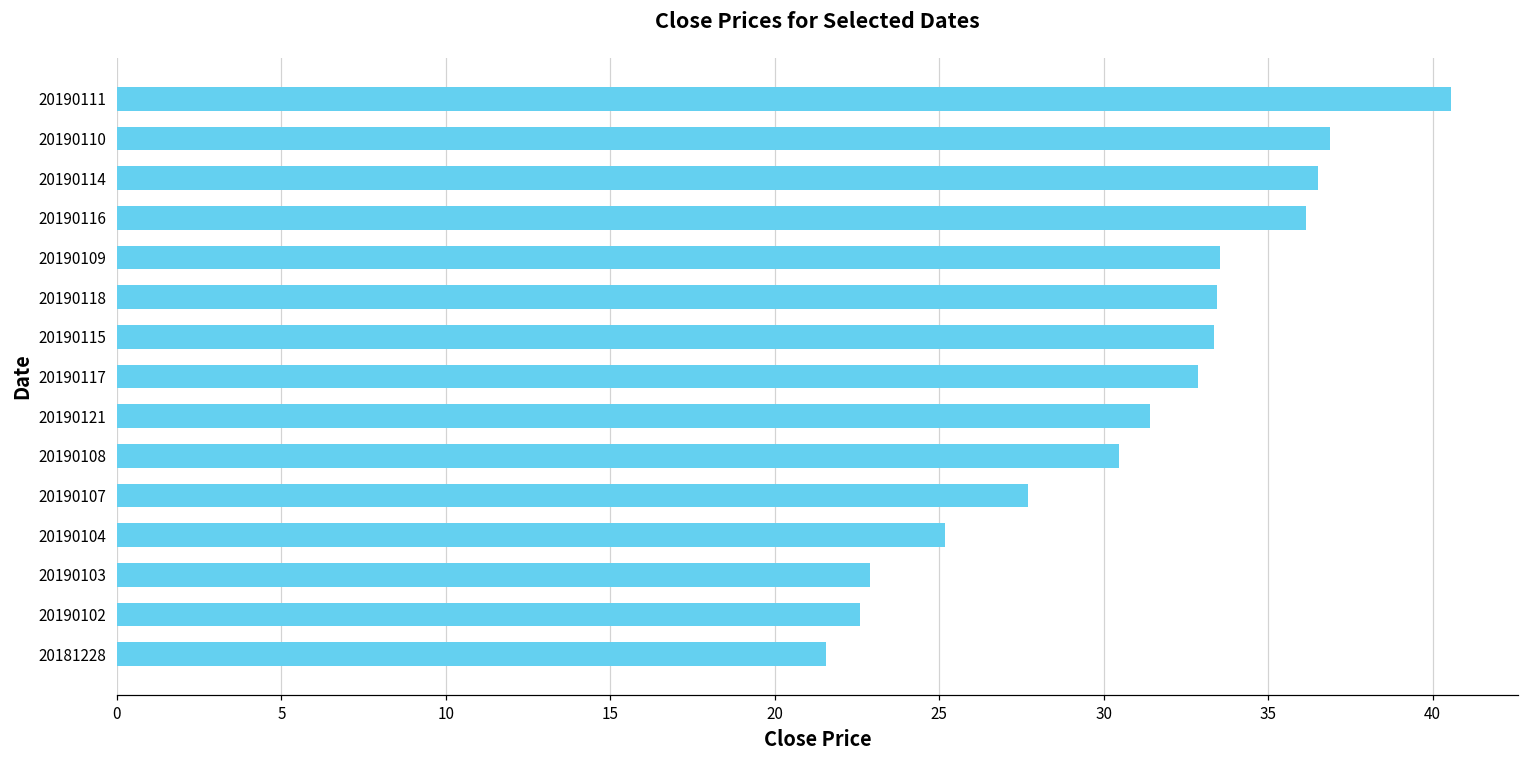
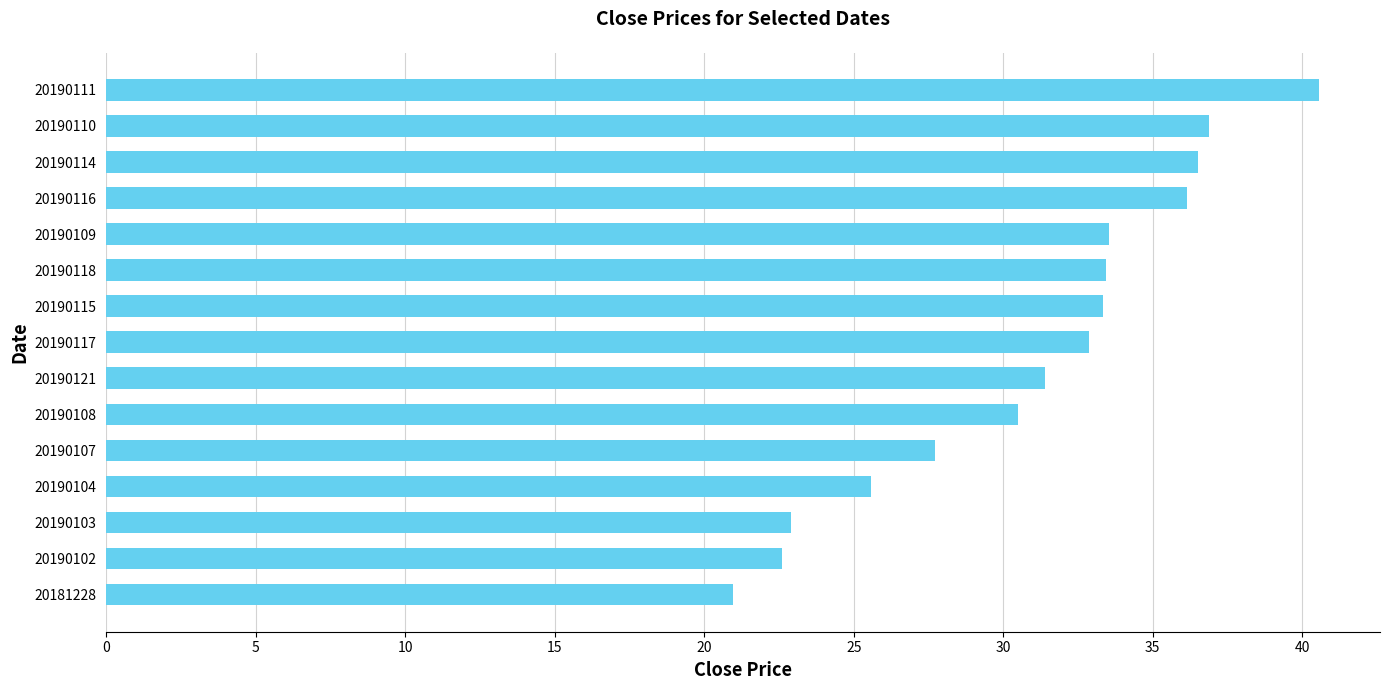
20190104: 25.2 -> 25.6
20181228: 21.6 -> 21.0
